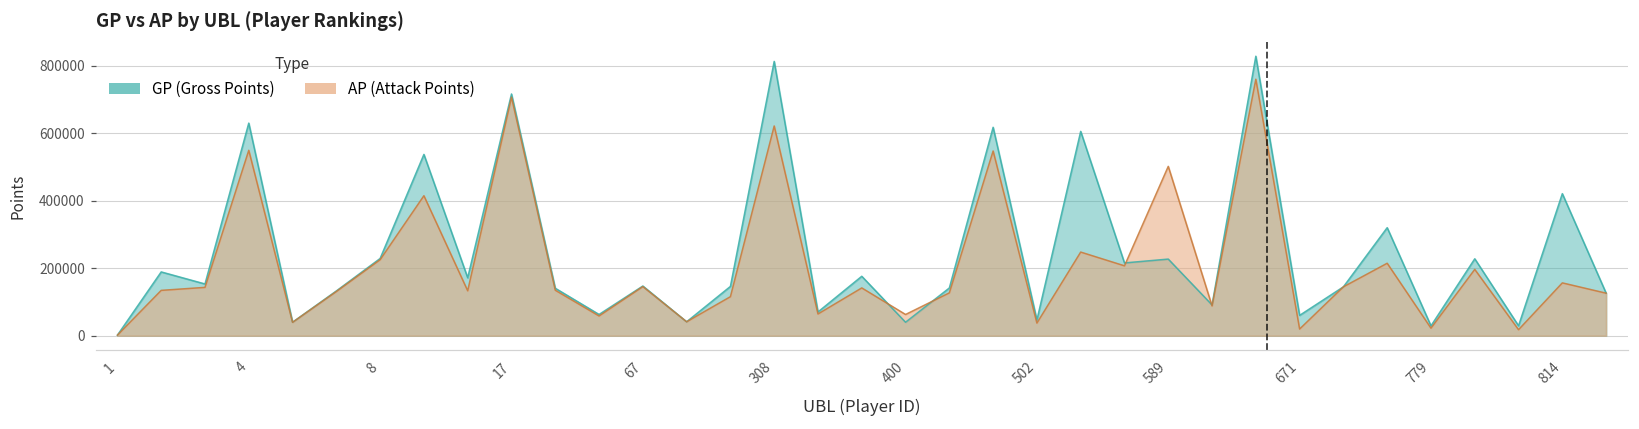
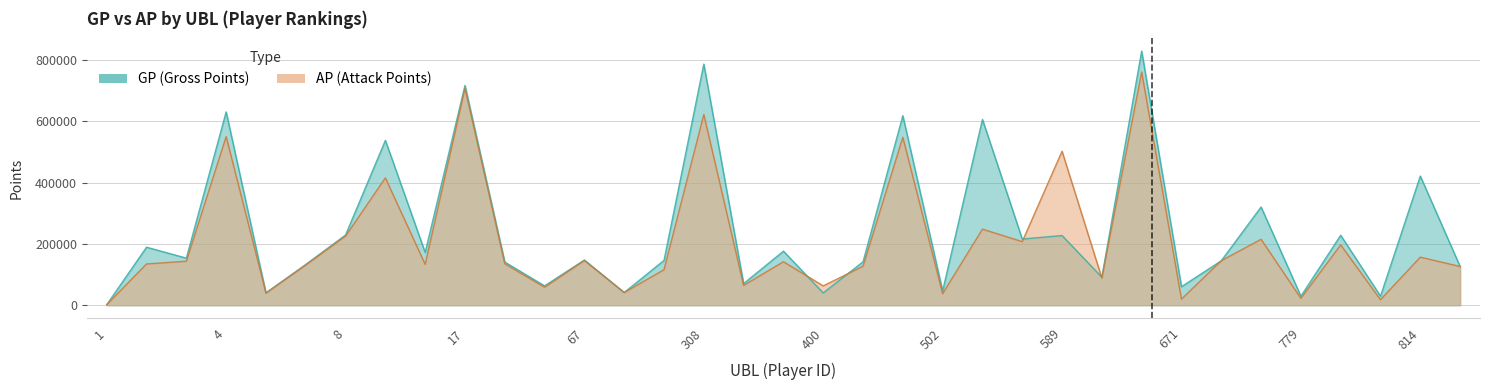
GP (Gross Points), 308: 810000 -> 790000
